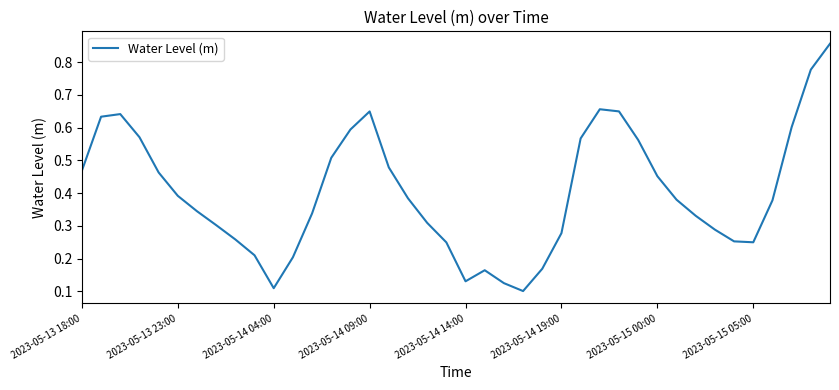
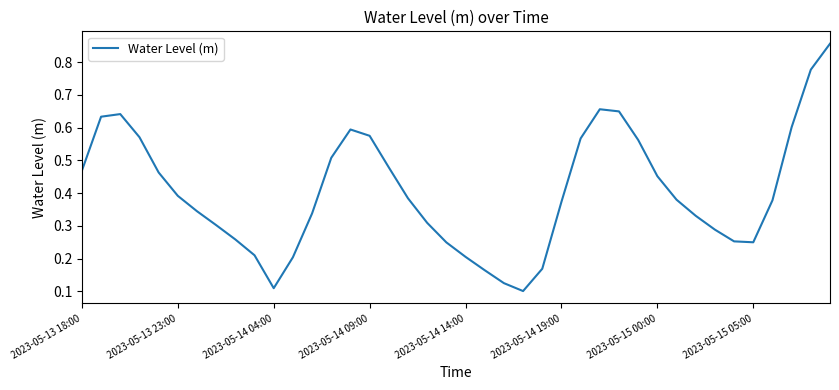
2023-05-14 09:00: 0.65 -> 0.57
2023-05-14 14:00: 0.13 -> 0.21
2023-05-14 19:00: 0.28 -> 0.37
